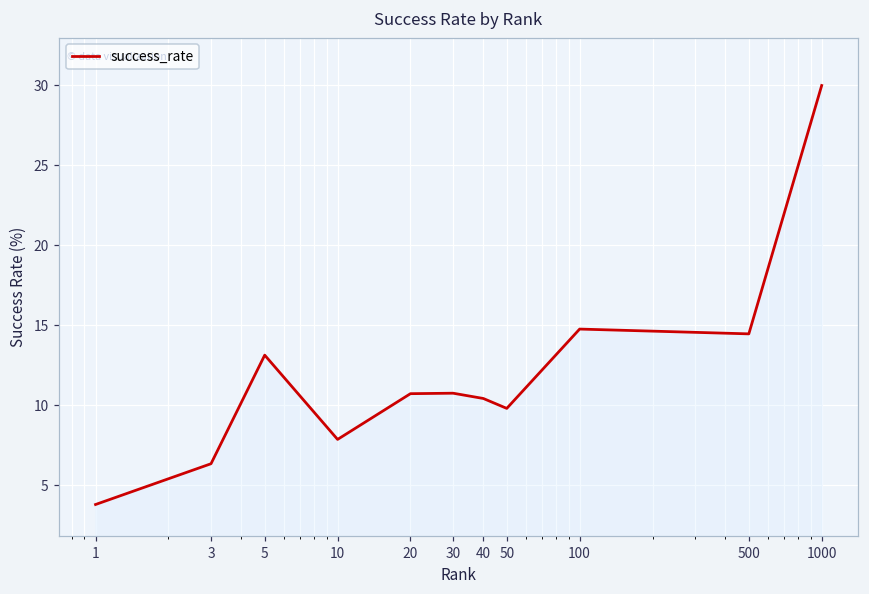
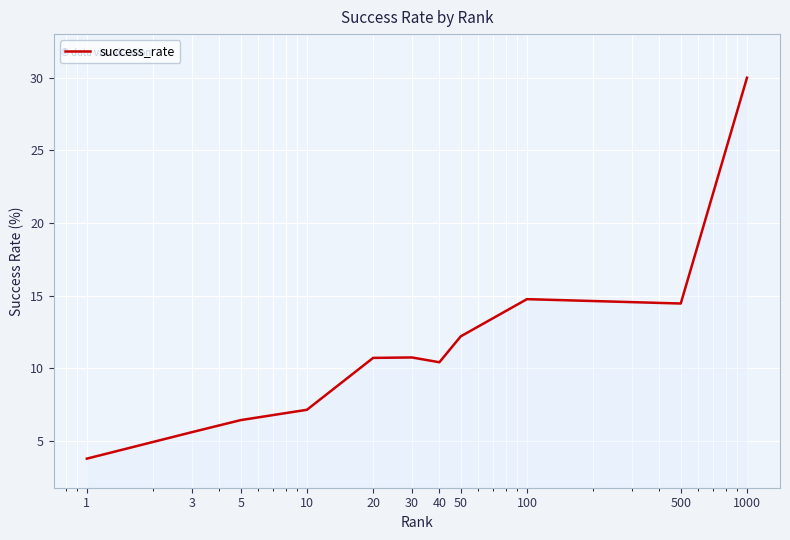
3: 6.3 -> 5.6
5: 13.1 -> 6.4
10: 7.9 -> 7.2
50: 9.8 -> 12.2
